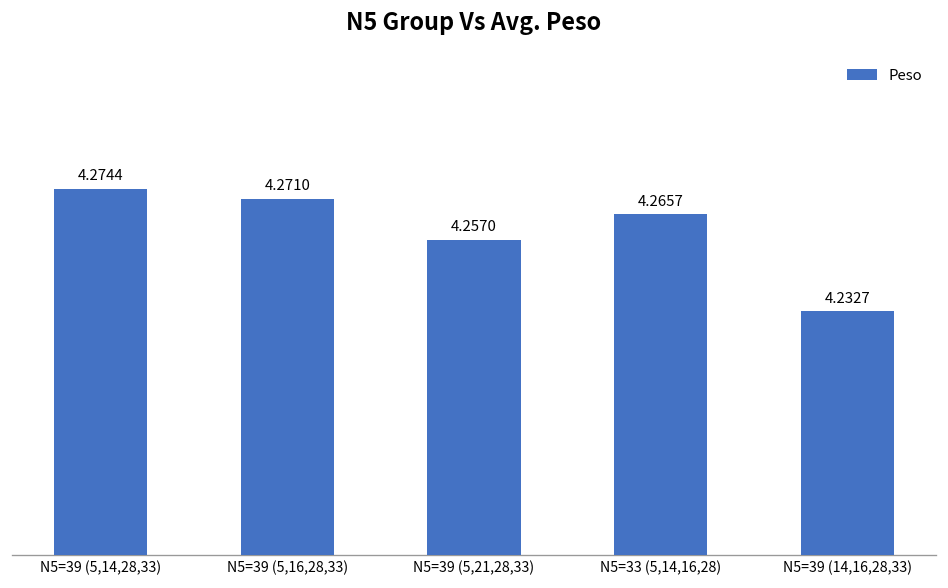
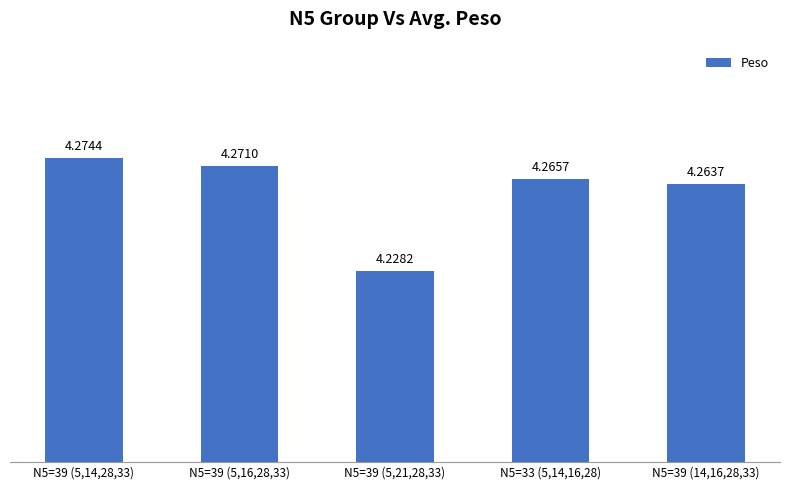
N5=39 (5,21,28,33): 4.2570 -> 4.2282
N5=39 (14,16,28,33): 4.2327 -> 4.2637
